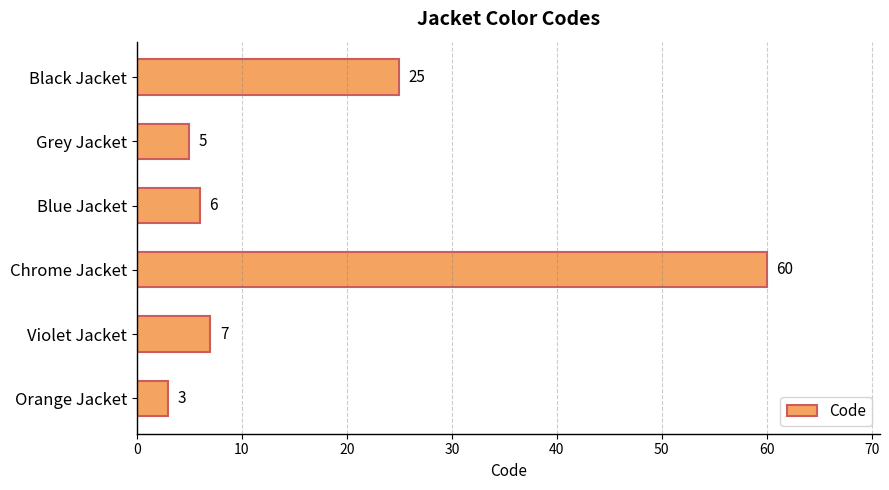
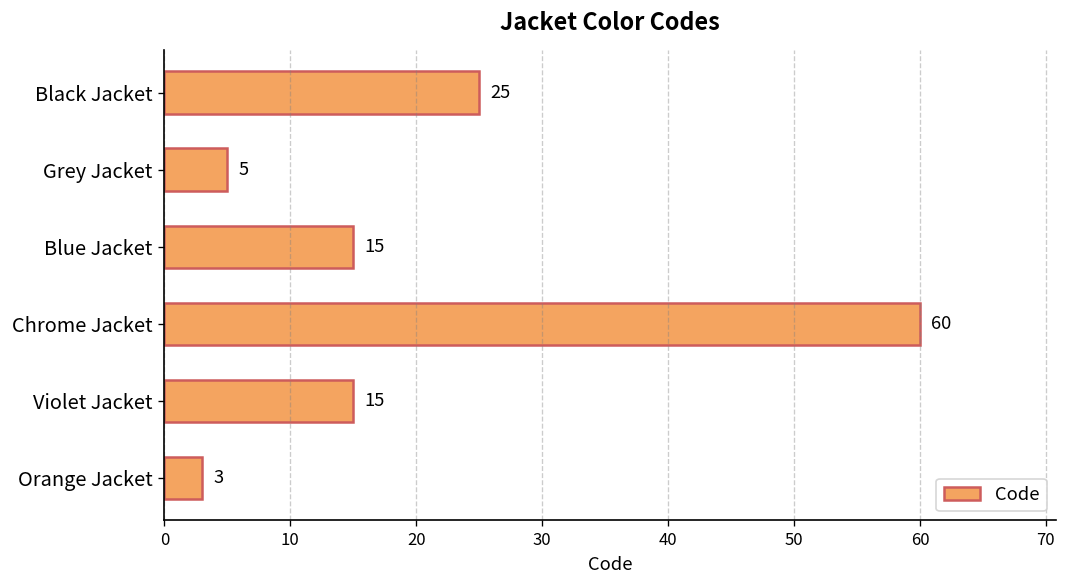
Blue Jacket: 6 -> 15
Violet Jacket: 7 -> 15
